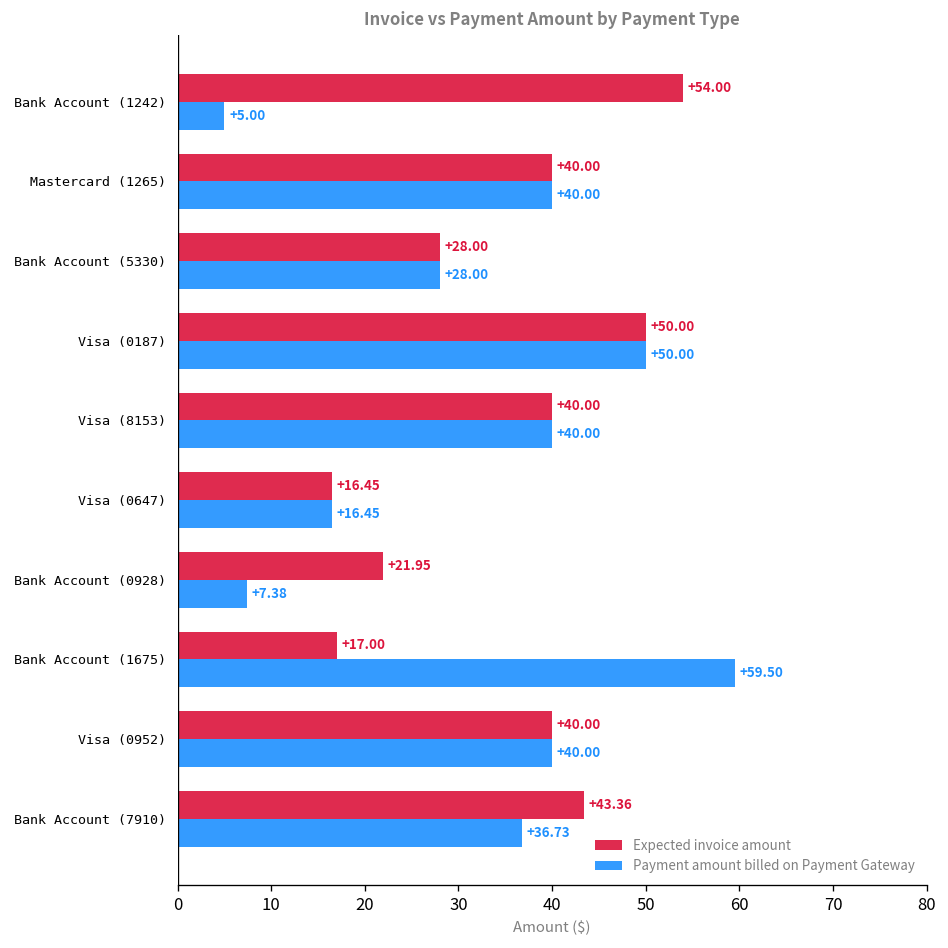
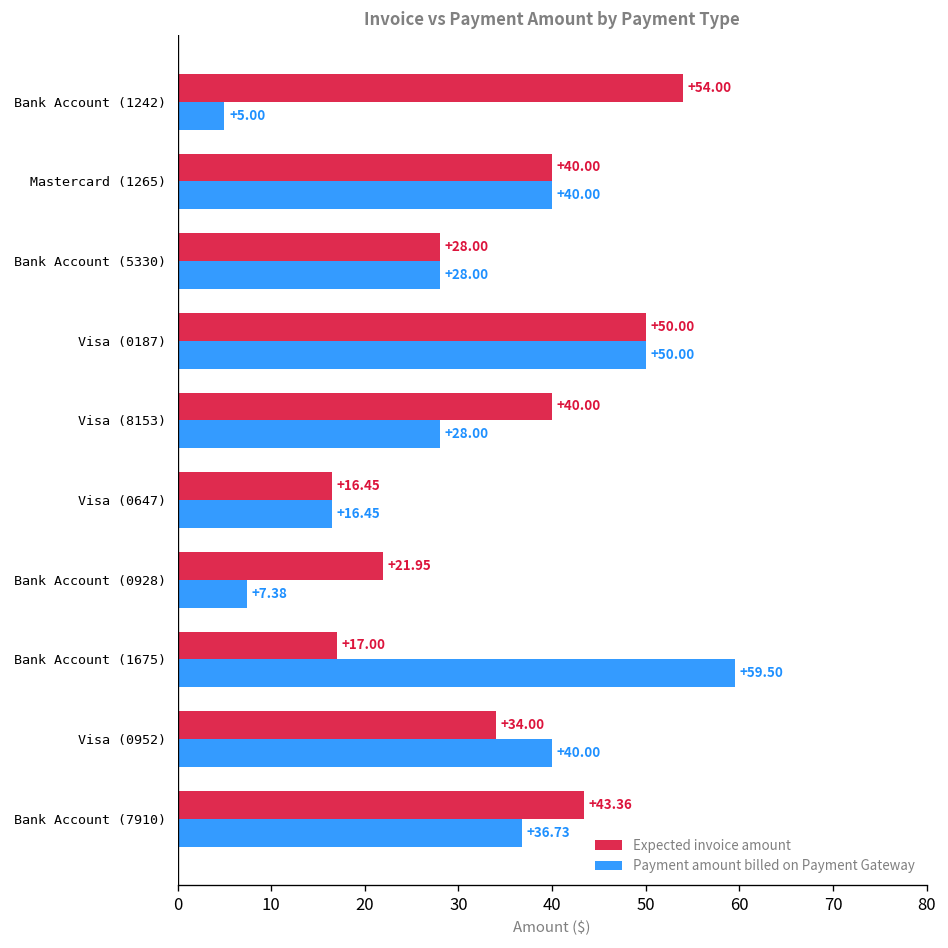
Payment amount billed on Payment Gateway, Visa (8153): +40.00 -> +28.00
Expected invoice amount, Visa (0952): +40.00 -> +34.00
